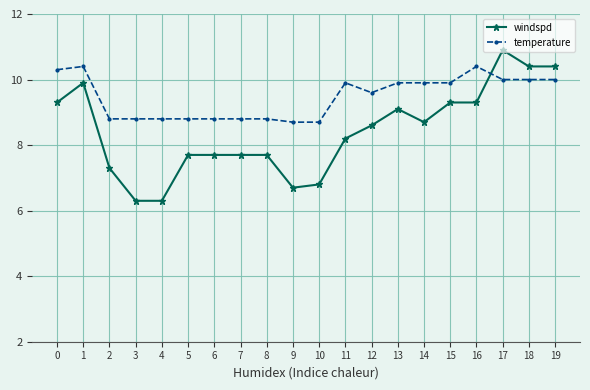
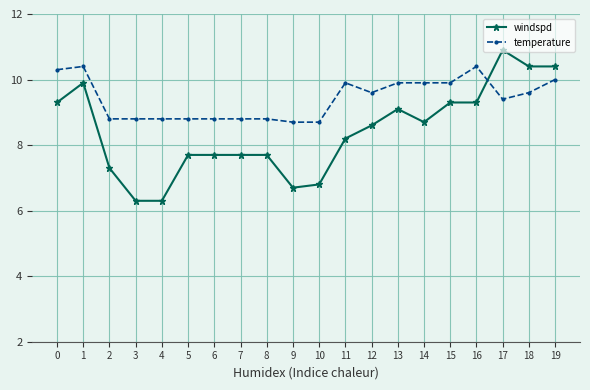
temperature, 17: 10.0 -> 9.4
temperature, 18: 10.0 -> 9.6
